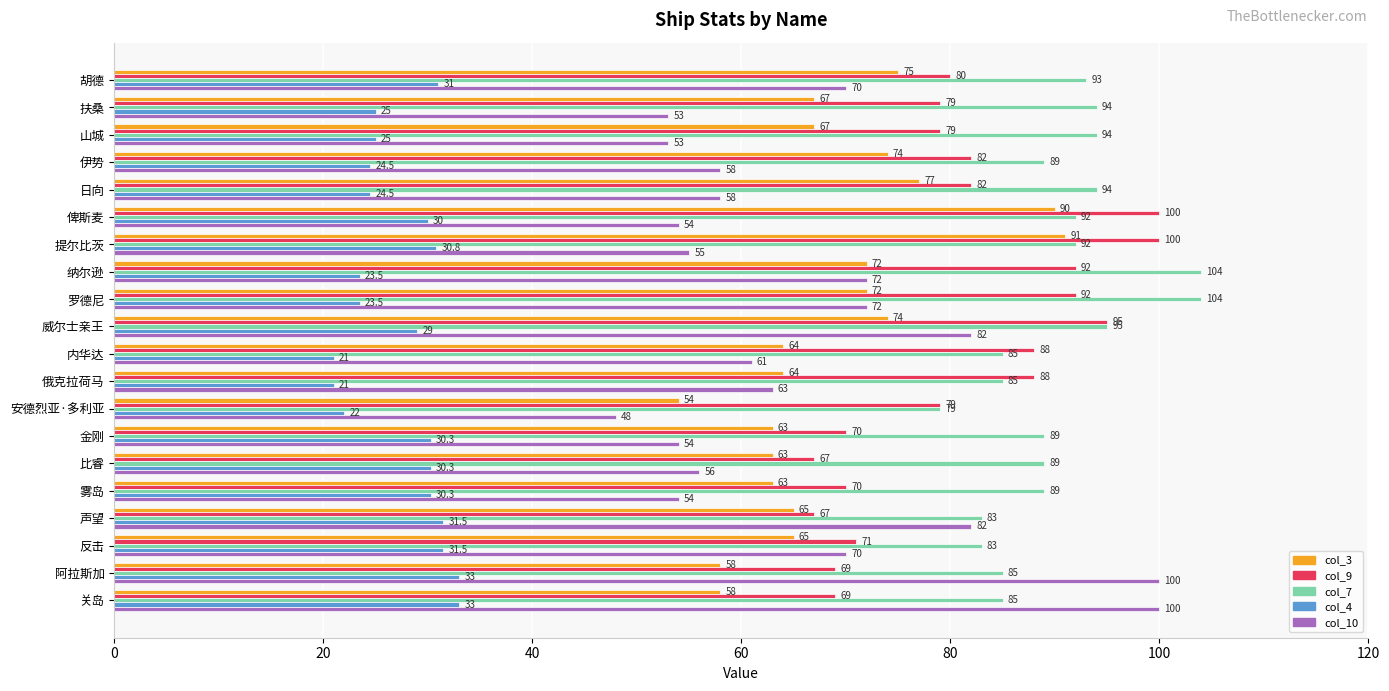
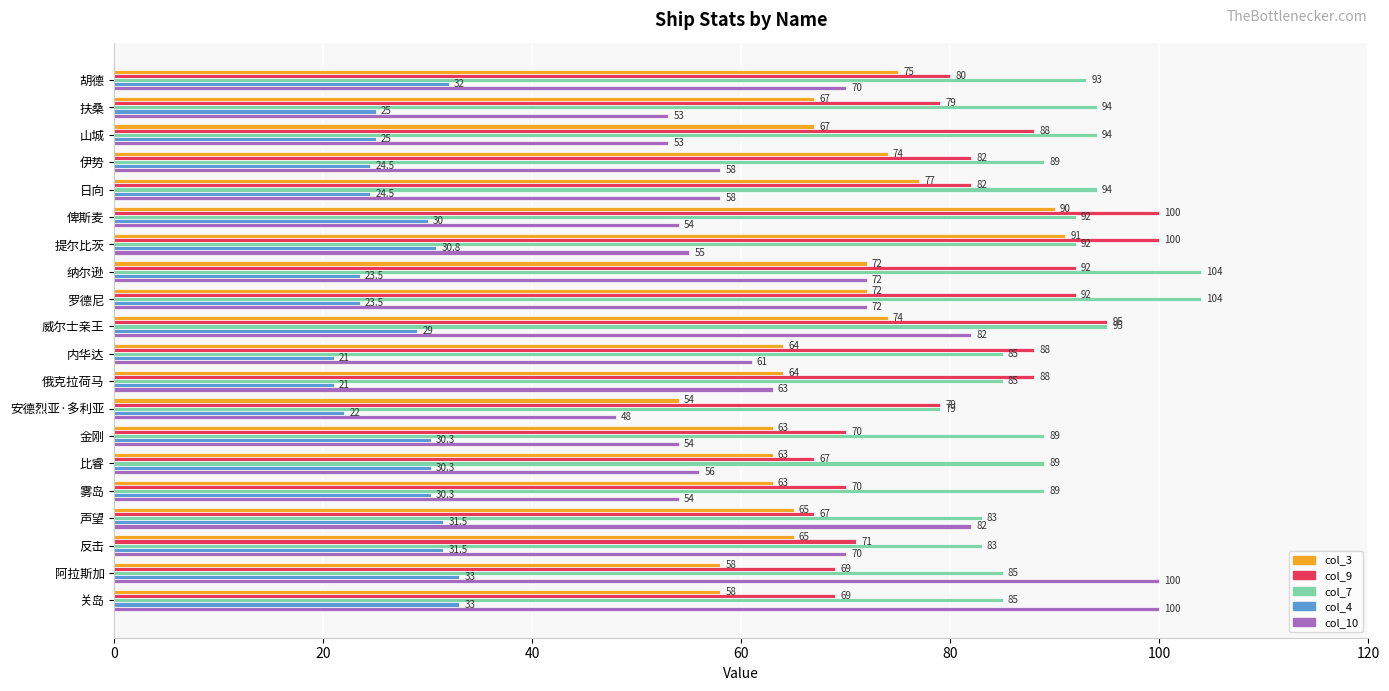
col_4, 胡德: 31 -> 32
col_9, 山城: 79 -> 88
